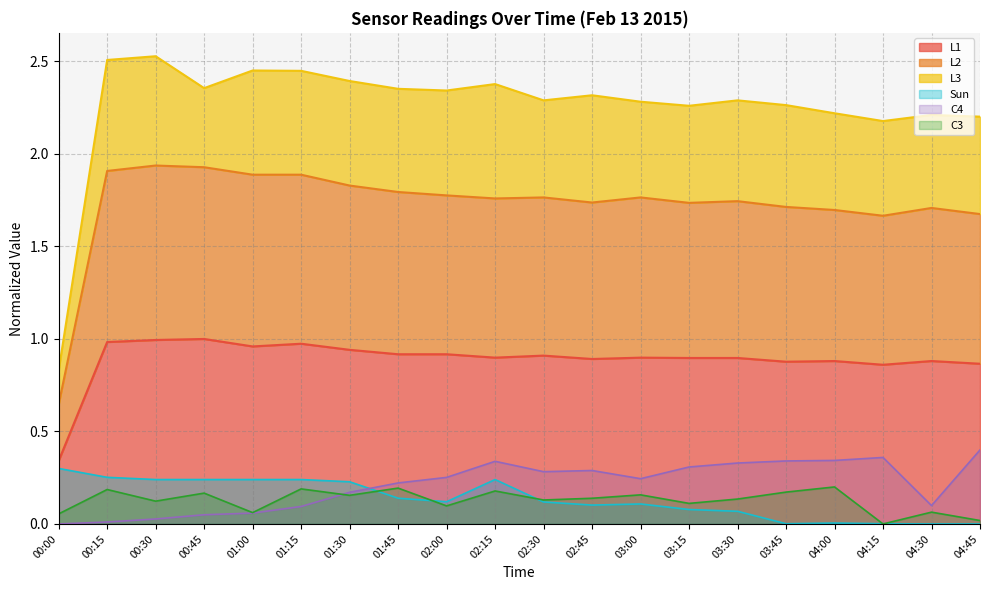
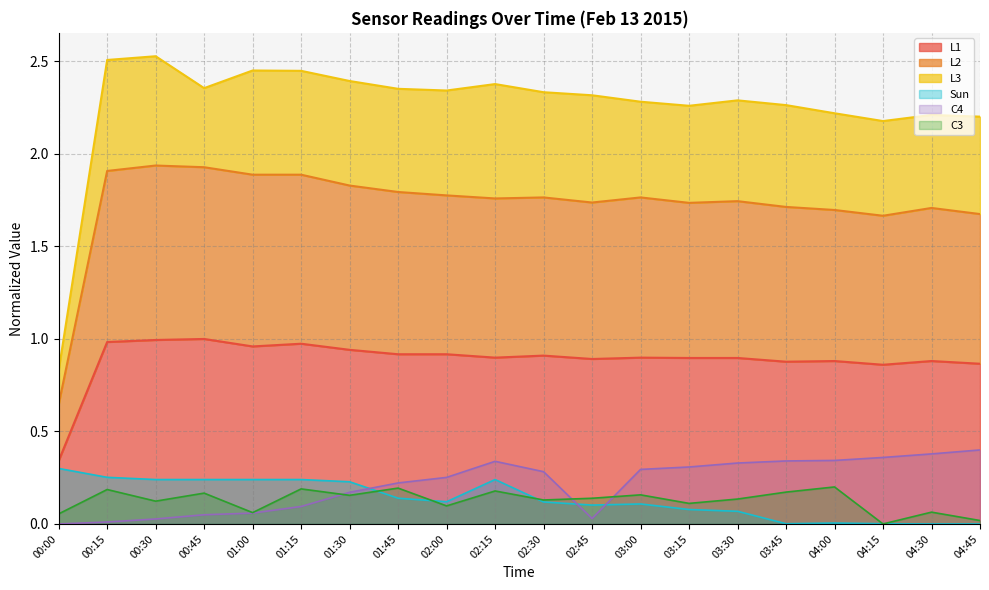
L3, 02:30: 0.52 -> 0.57
C4, 02:45: 0.29 -> 0.03
C4, 03:00: 0.24 -> 0.29
C4, 04:30: 0.10 -> 0.38
